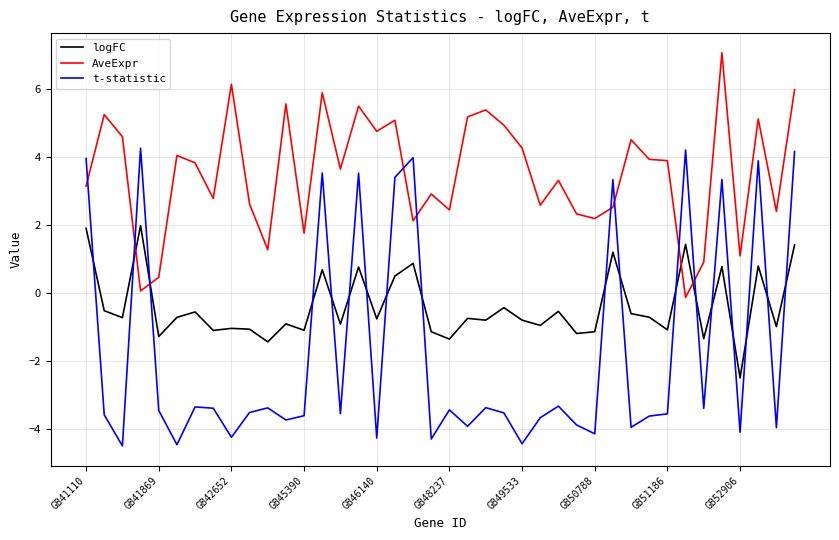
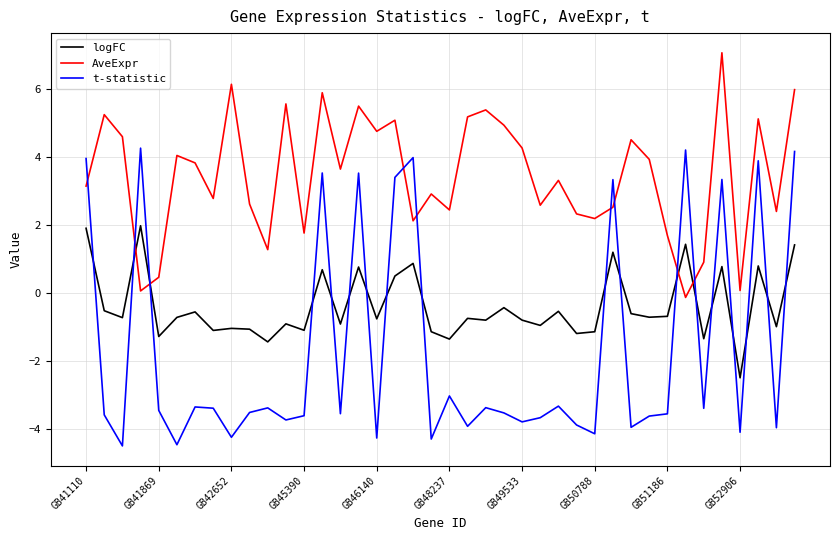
t-statistic, GB48237: -3.4 -> -3.0
t-statistic, GB49533: -4.4 -> -3.8
logFC, GB51186: -1.1 -> -0.7
AveExpr, GB51186: 3.9 -> 1.7
AveExpr, GB52906: 1.1 -> 0.1
